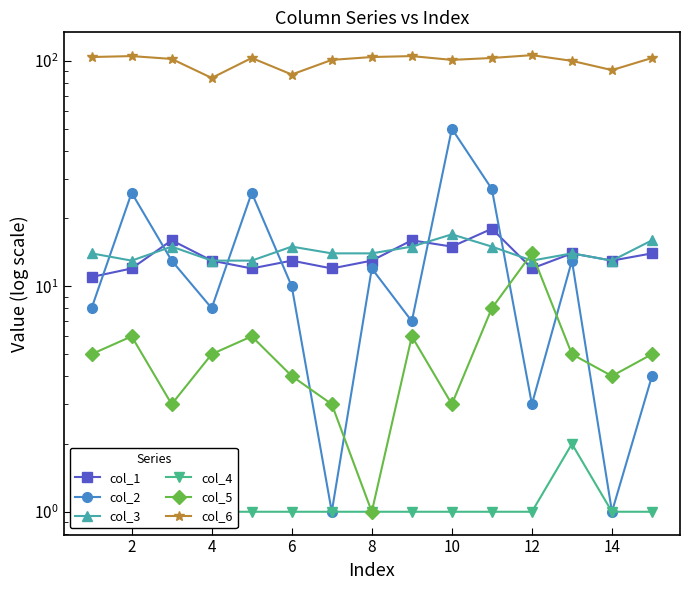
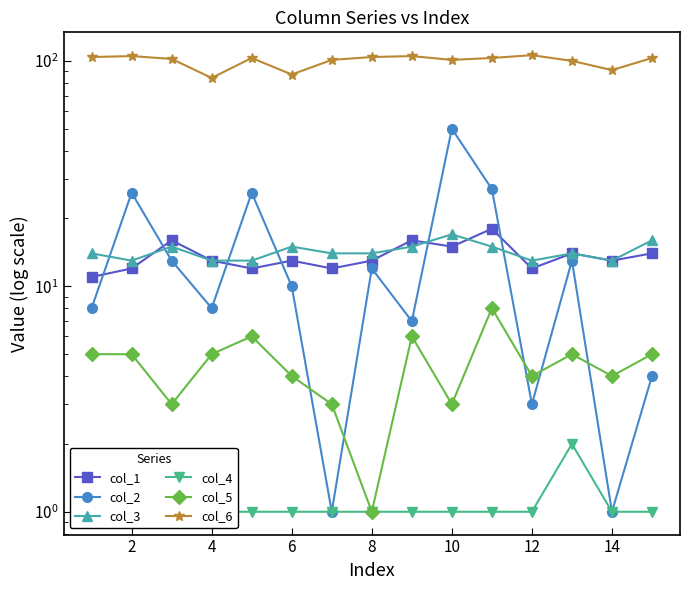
col_5, 2: 6 -> 5
col_5, 12: 14 -> 4
